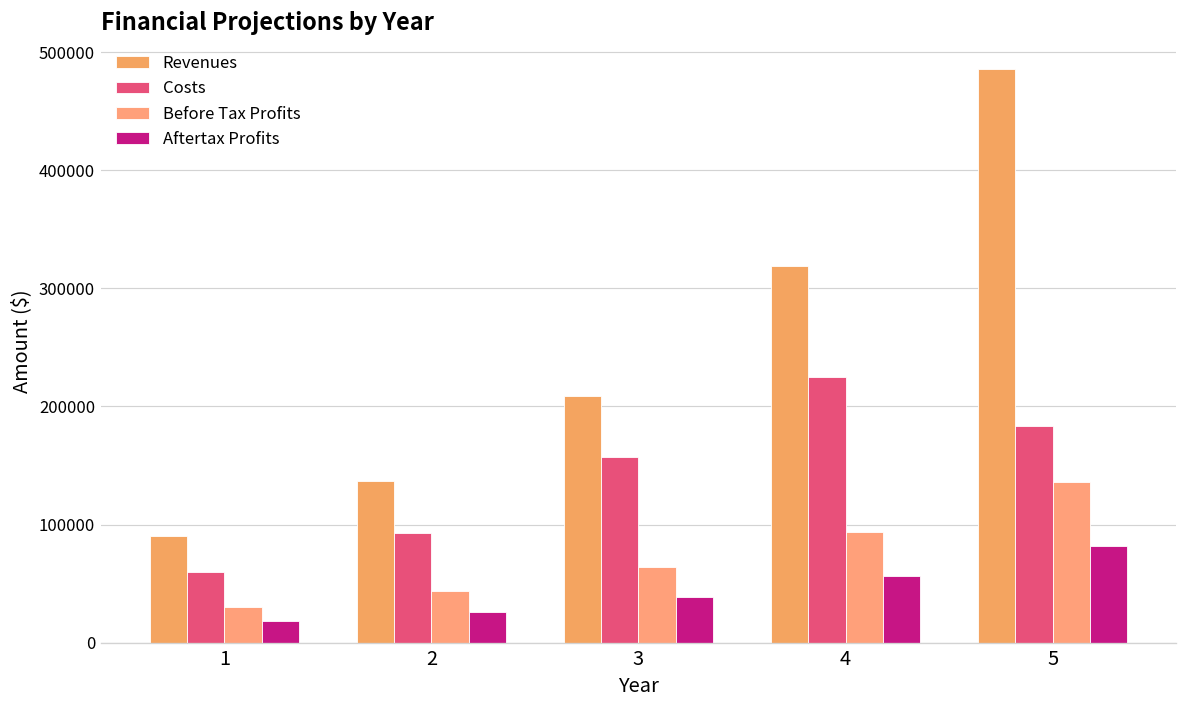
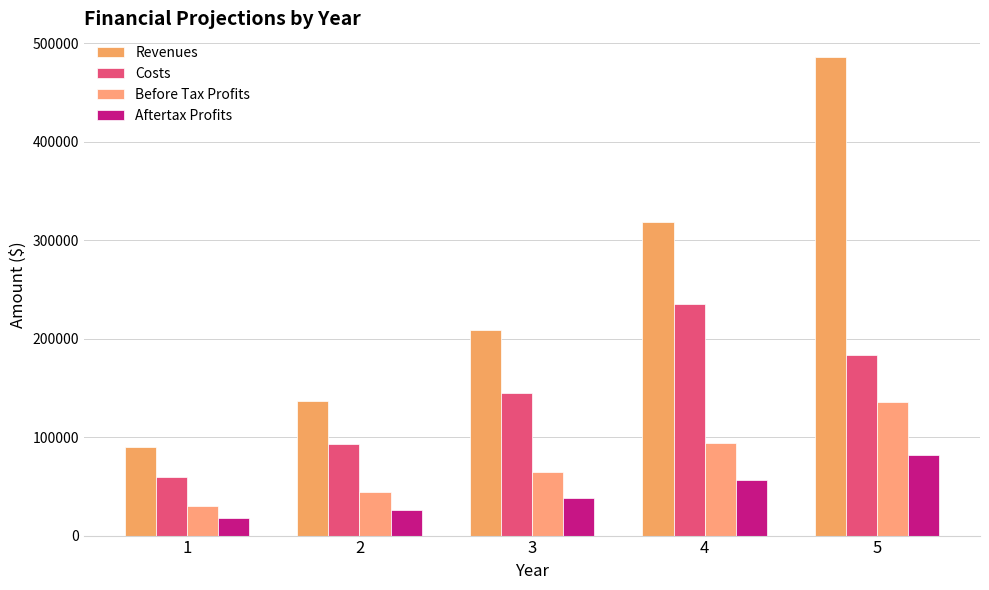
Costs, 3: 160000 -> 140000
Costs, 4: 230000 -> 240000
